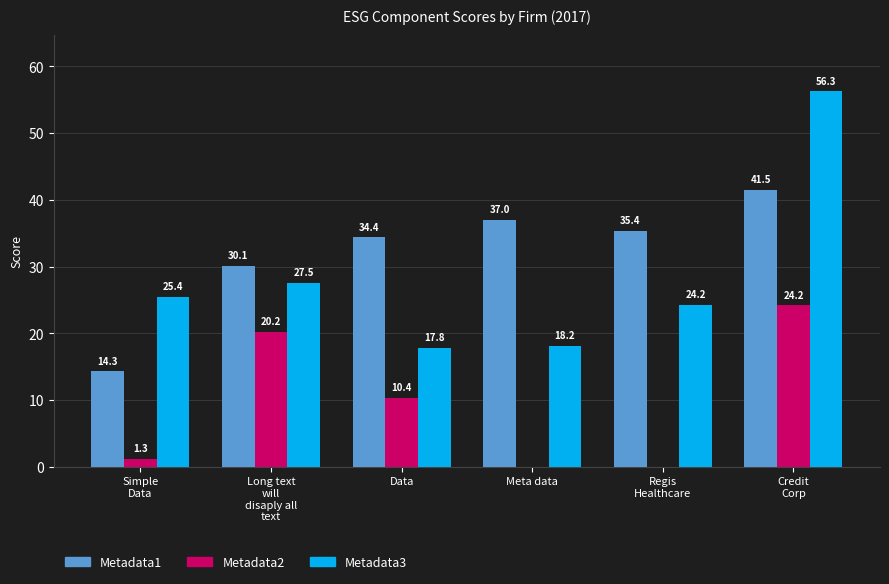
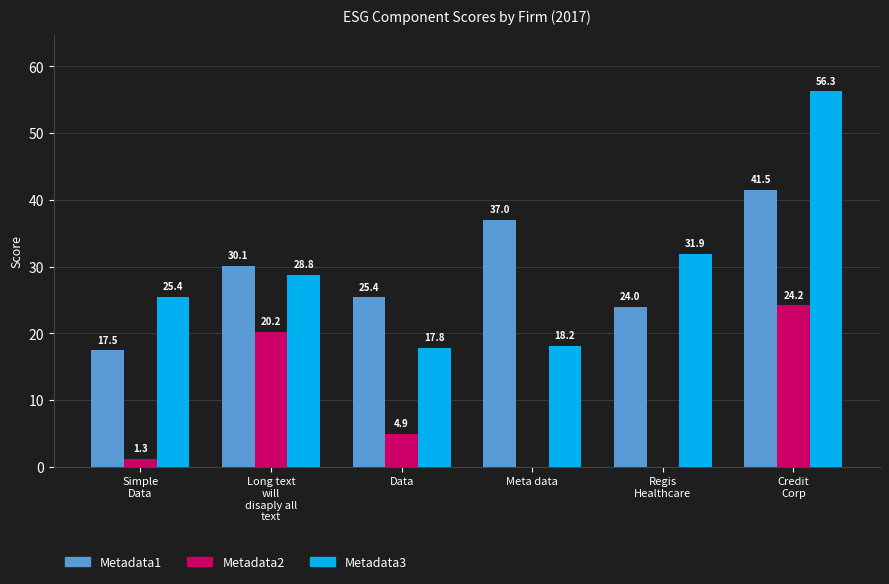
Metadata1, Simple Data: 14.3 -> 17.5
Metadata3, Long text will disaply all text: 27.5 -> 28.8
Metadata1, Data: 34.4 -> 25.4
Metadata2, Data: 10.4 -> 4.9
Metadata1, Regis Healthcare: 35.4 -> 24.0
Metadata3, Regis Healthcare: 24.2 -> 31.9
